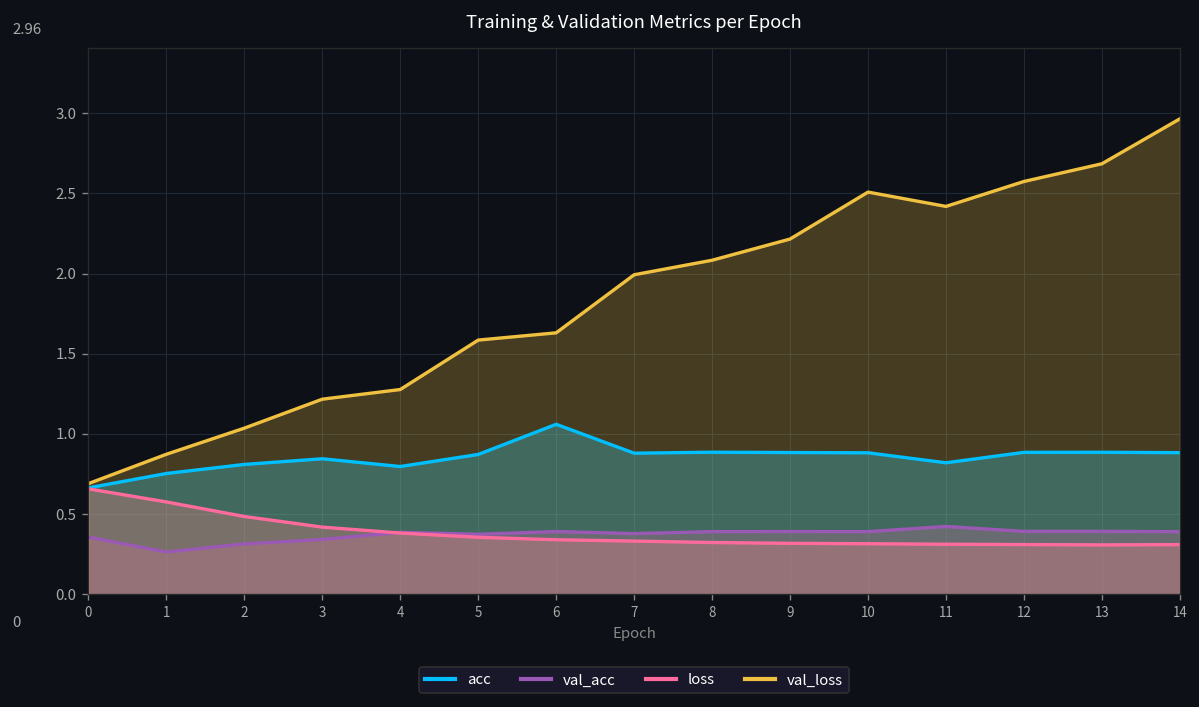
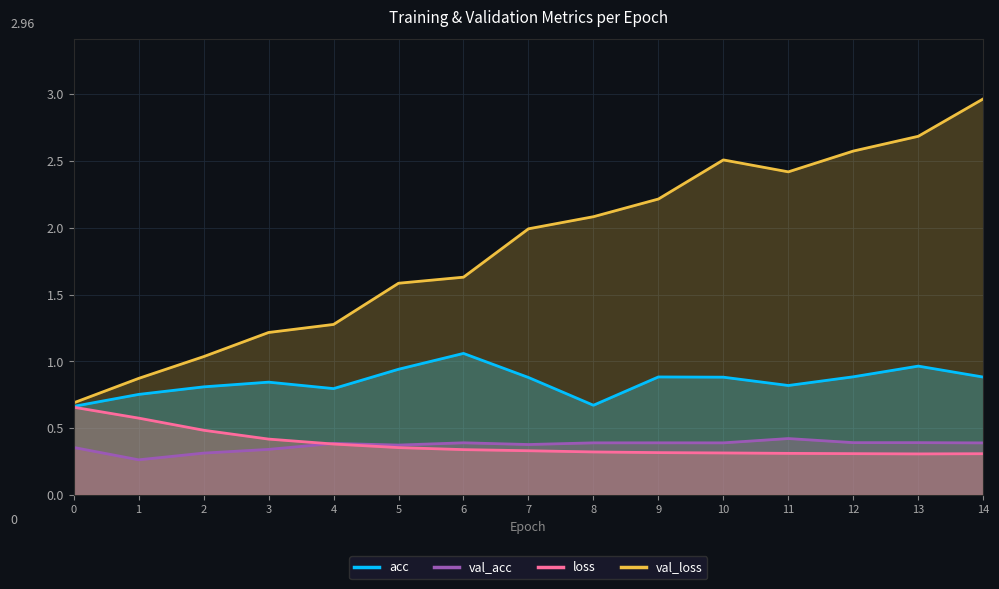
acc, 5: 0.87 -> 0.94
acc, 8: 0.89 -> 0.67
acc, 13: 0.89 -> 0.96
